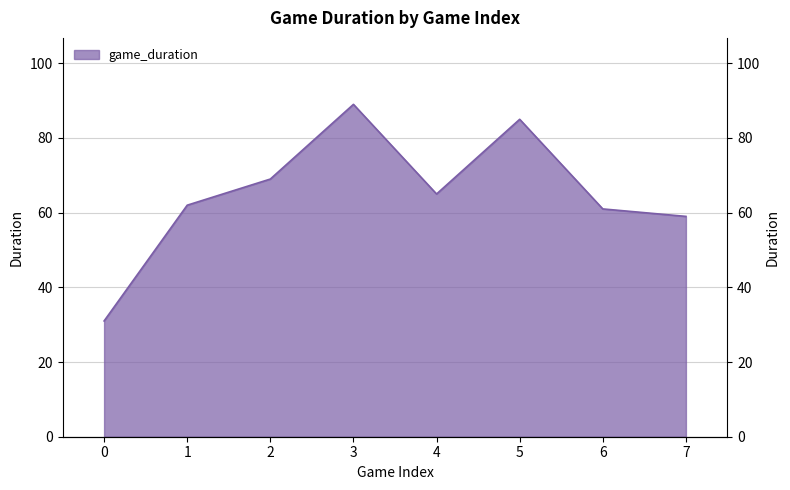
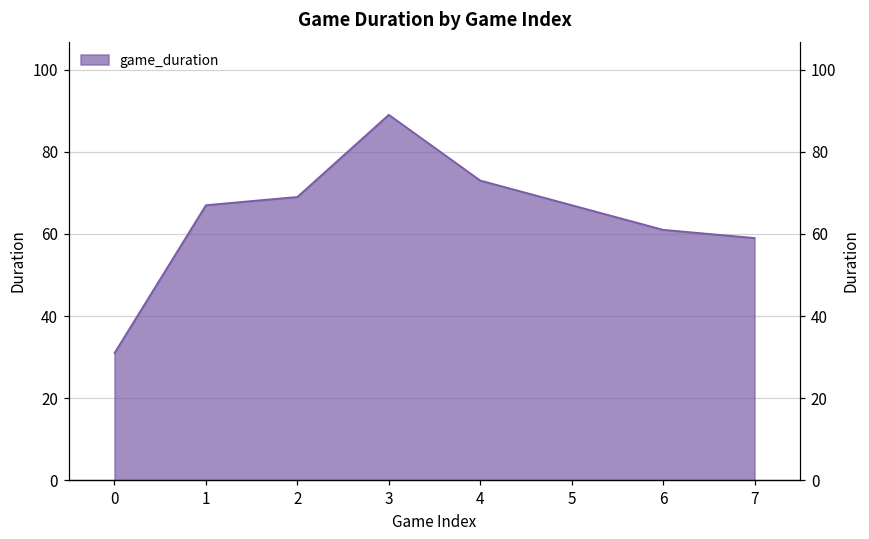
1: 62 -> 67
4: 65 -> 73
5: 85 -> 67
